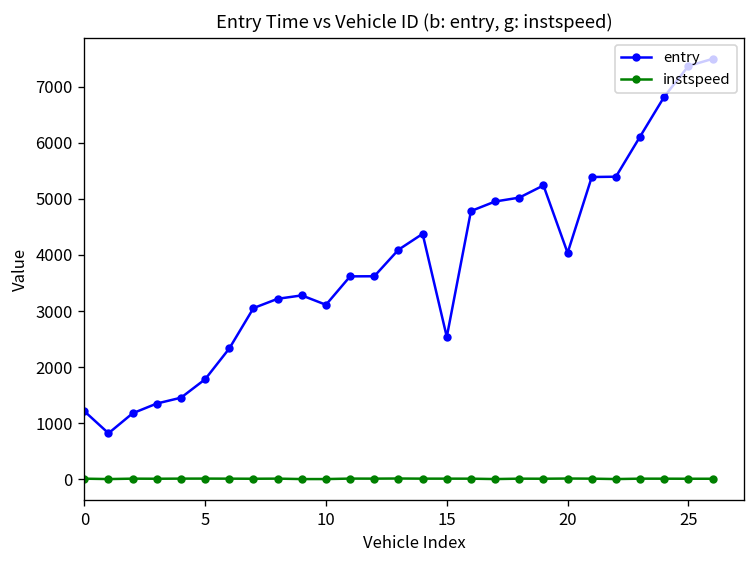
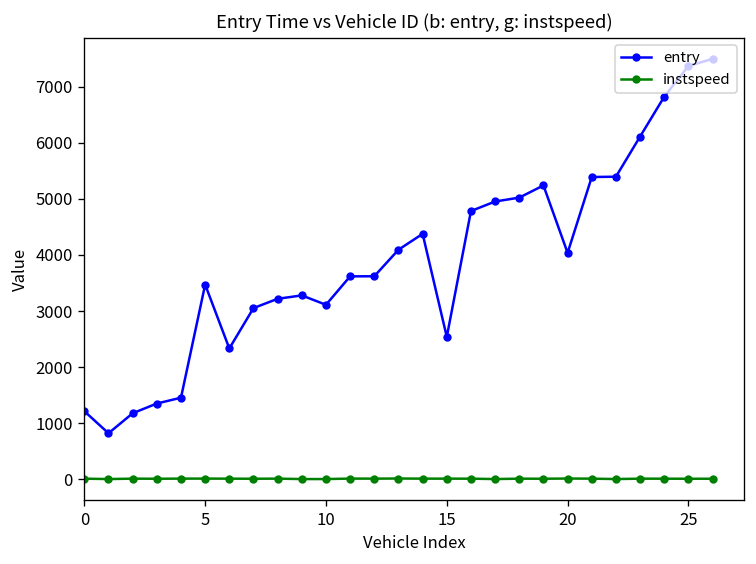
entry, 5: 1800 -> 3500
